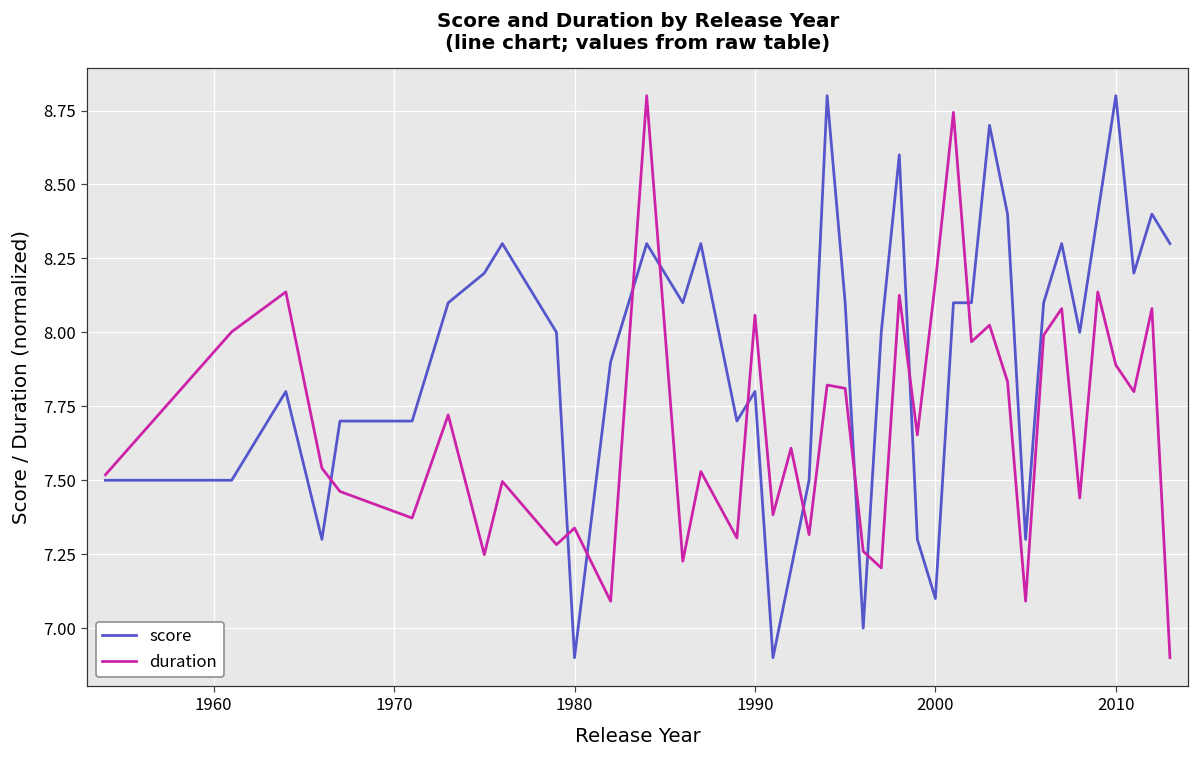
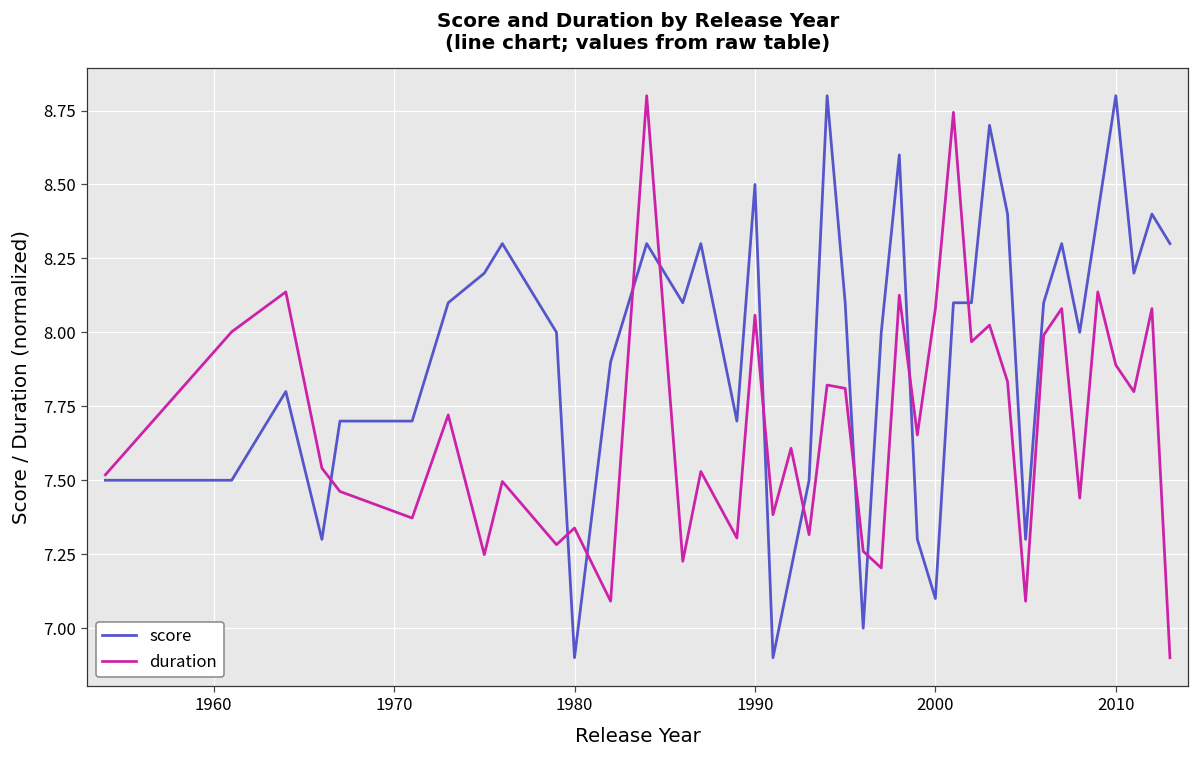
score, 1990: 7.8 -> 8.5
duration, 2000: 8.17 -> 8.08
